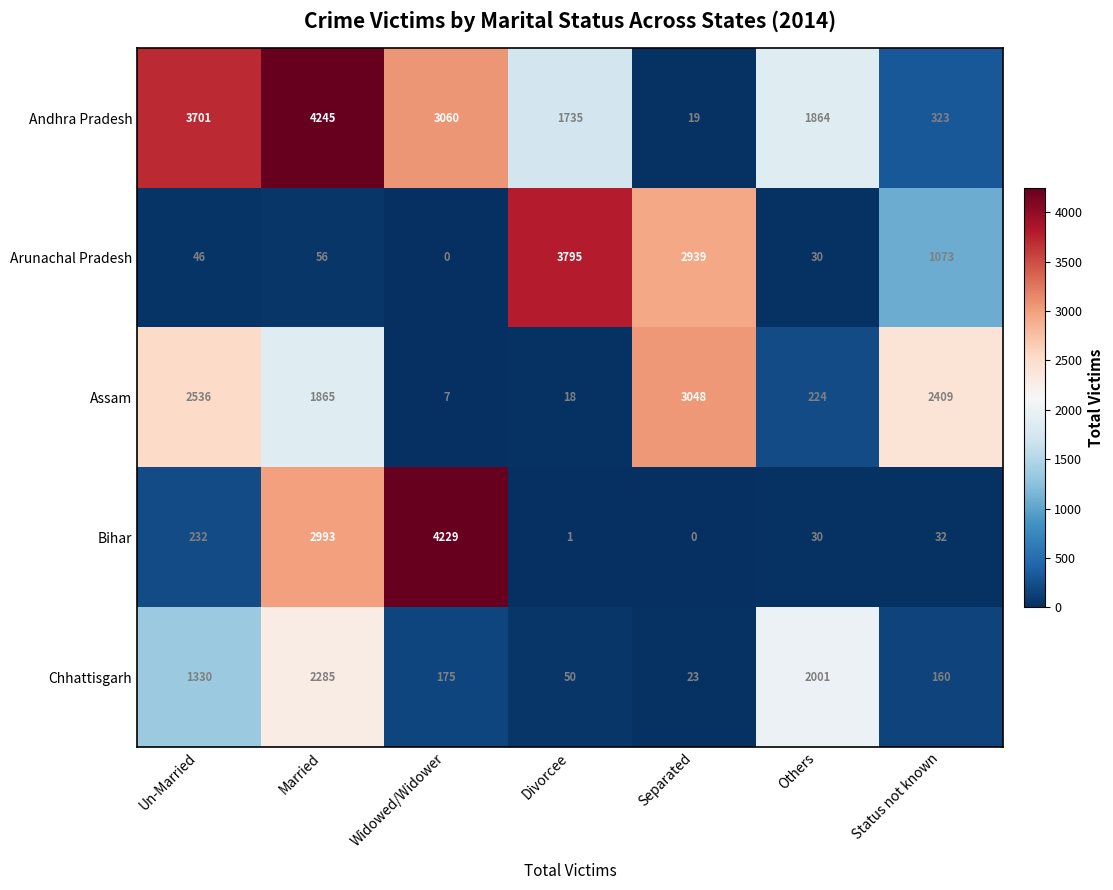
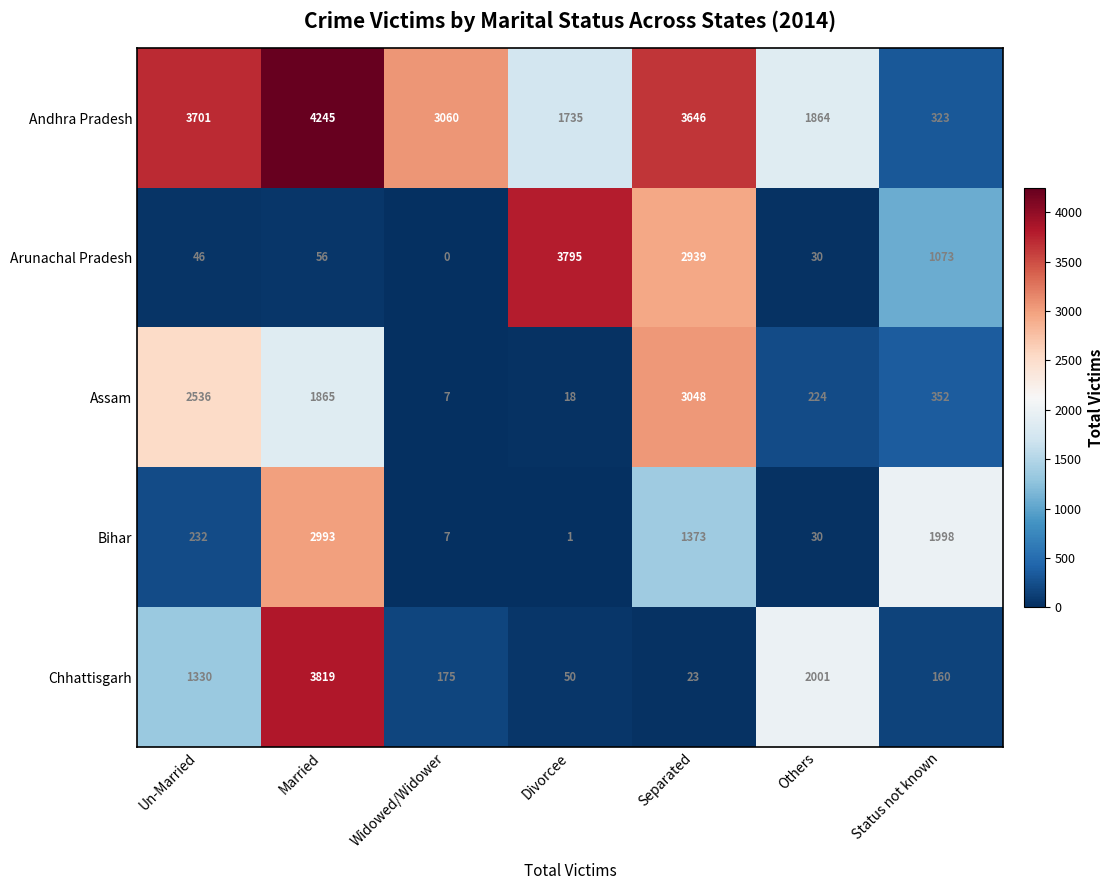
Andhra Pradesh, Separated: 19 -> 3646
Assam, Status not known: 2409 -> 352
Bihar, Widowed/Widower: 4229 -> 7
Bihar, Separated: 0 -> 1373
Bihar, Status not known: 32 -> 1998
Chhattisgarh, Married: 2285 -> 3819
